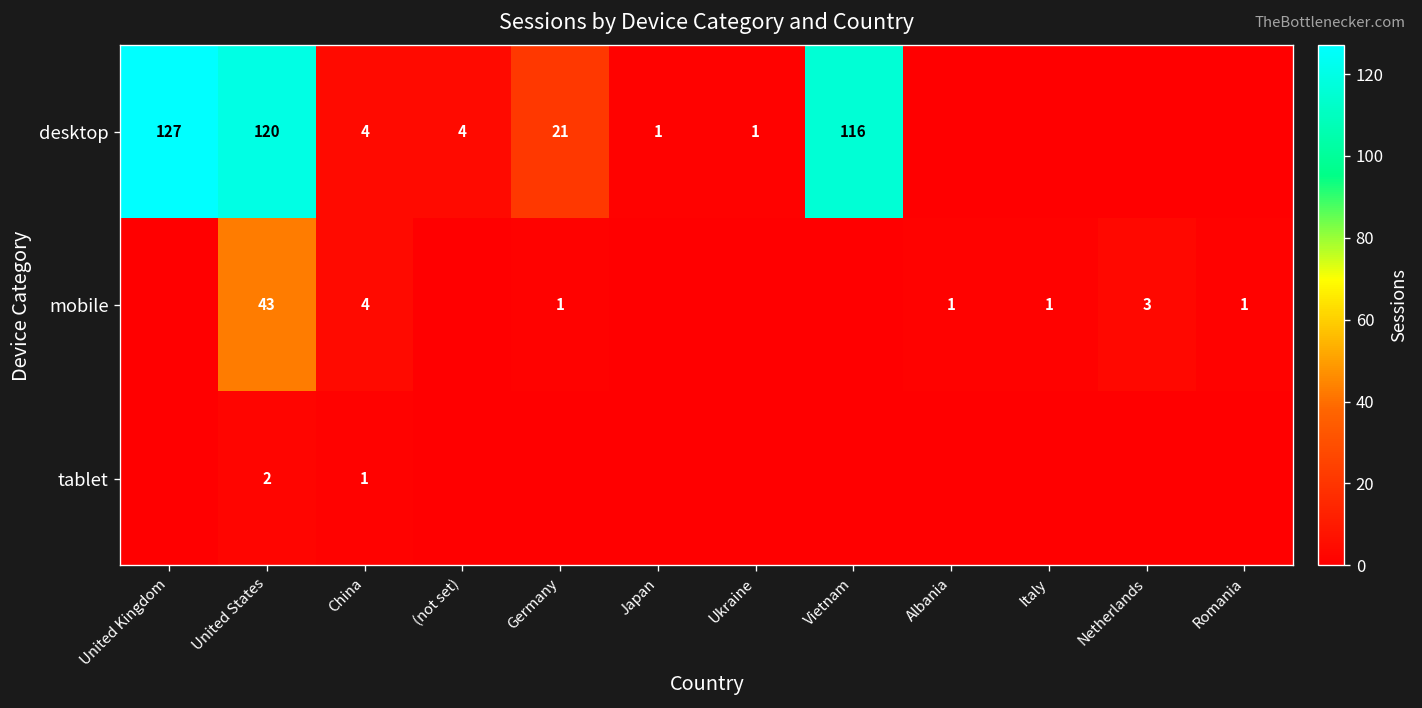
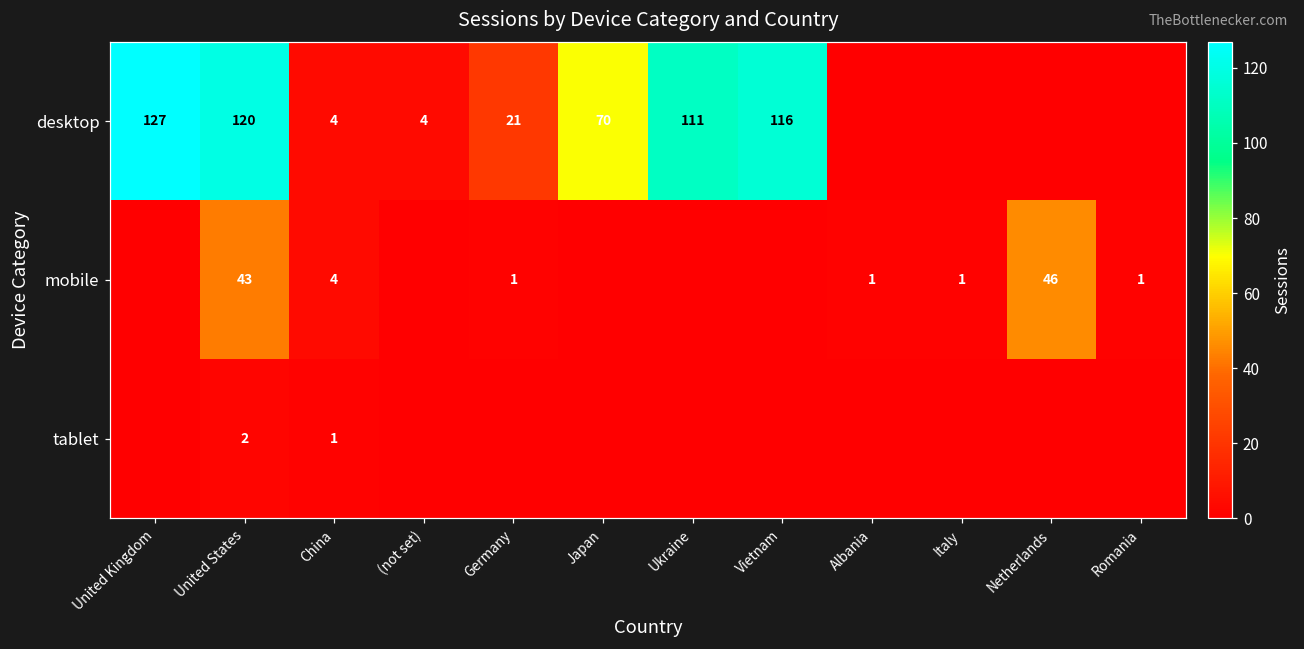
desktop, Japan: 1 -> 70
desktop, Ukraine: 1 -> 111
mobile, Netherlands: 3 -> 46
